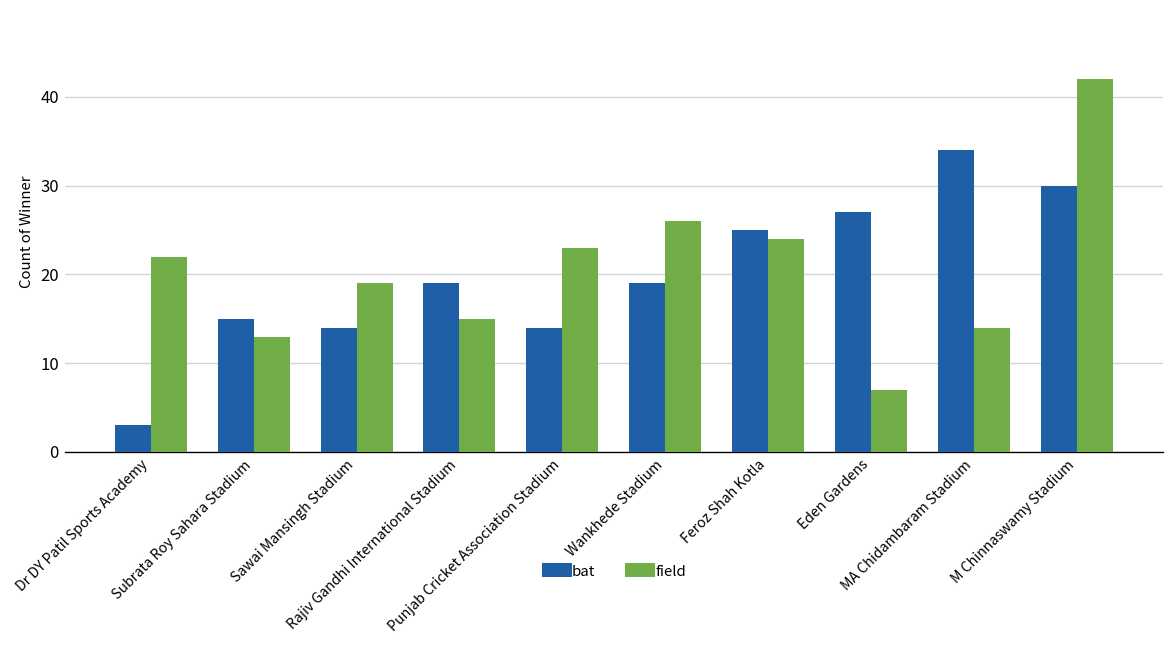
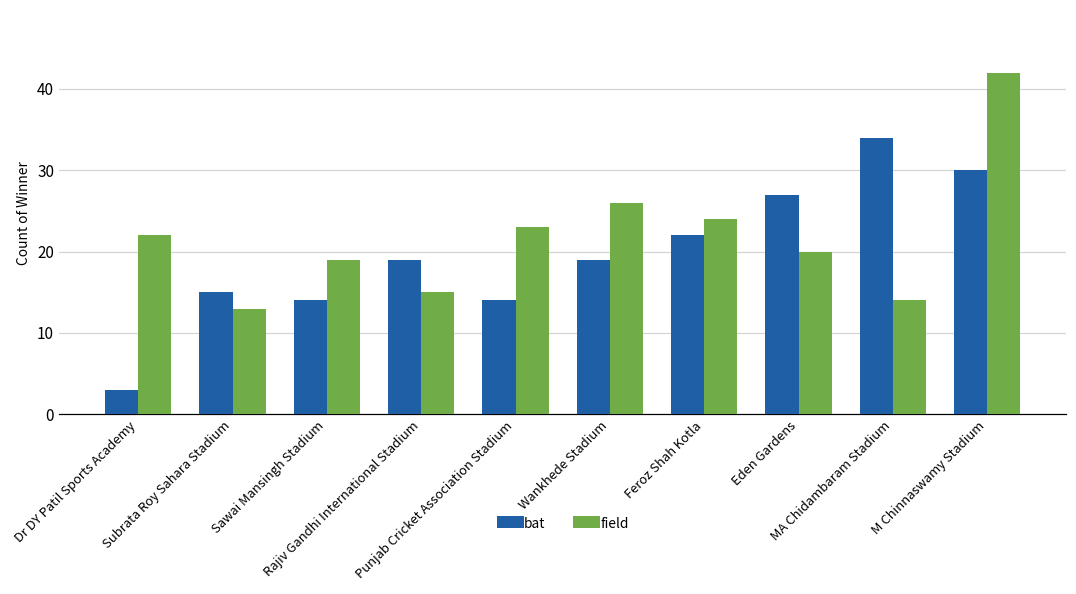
bat, Feroz Shah Kotla: 25 -> 22
field, Eden Gardens: 7 -> 20
